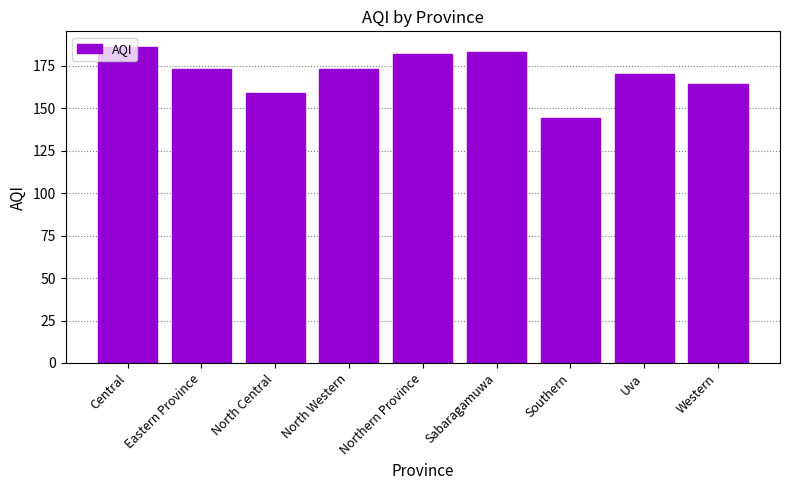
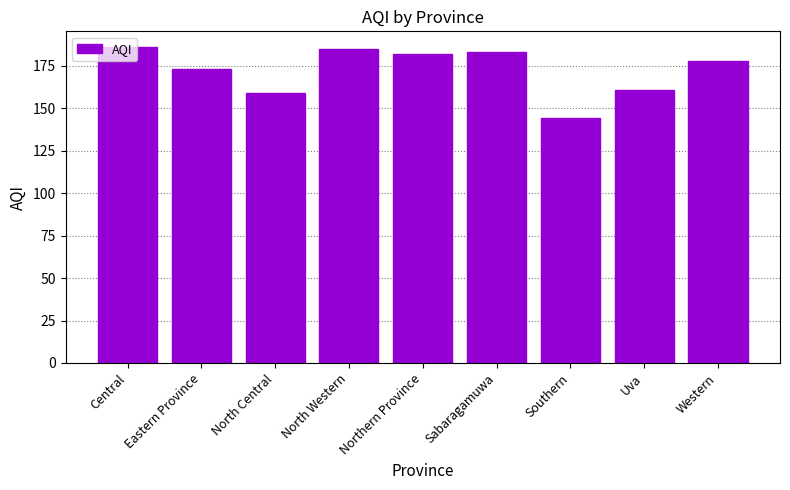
North Western: 173 -> 185
Uva: 170 -> 161
Western: 164 -> 178
